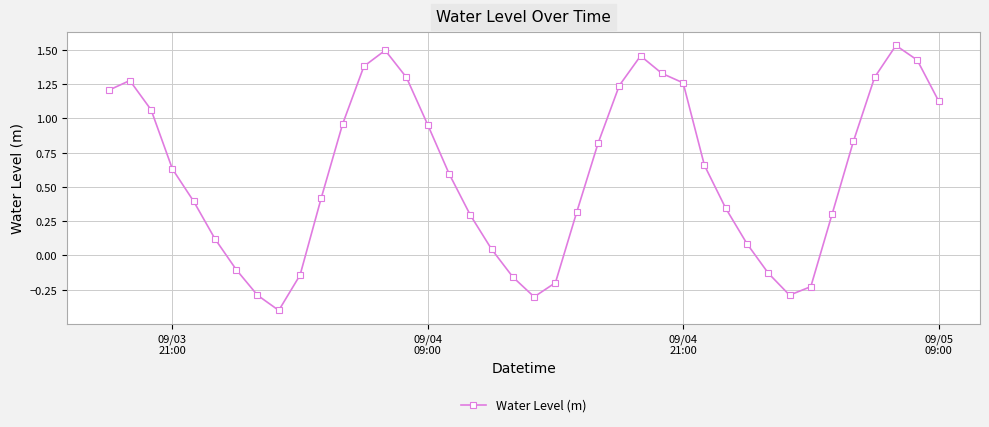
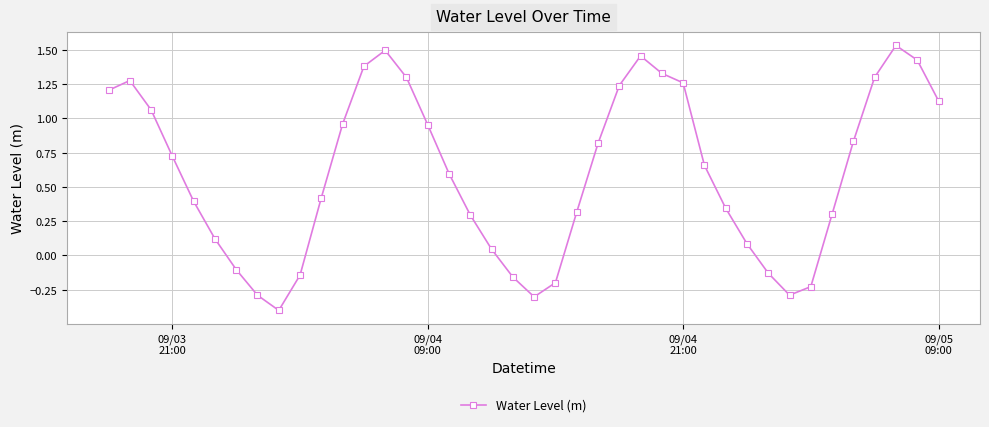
09/03 21:00: 0.63 -> 0.72
